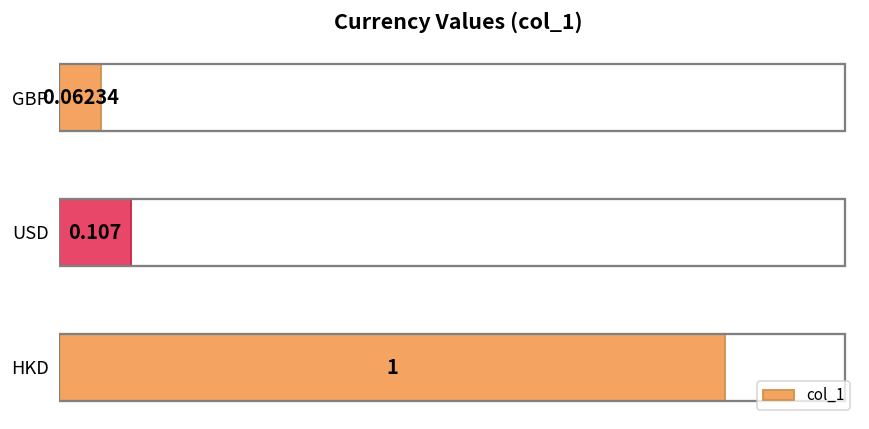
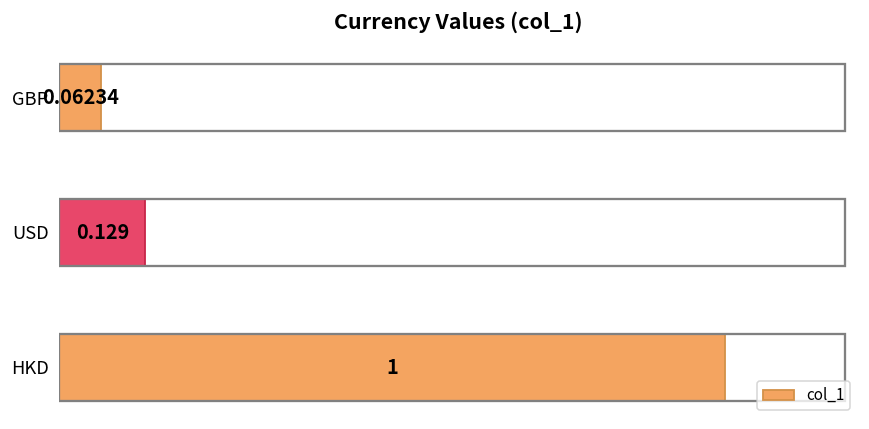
USD: 0.107 -> 0.129
